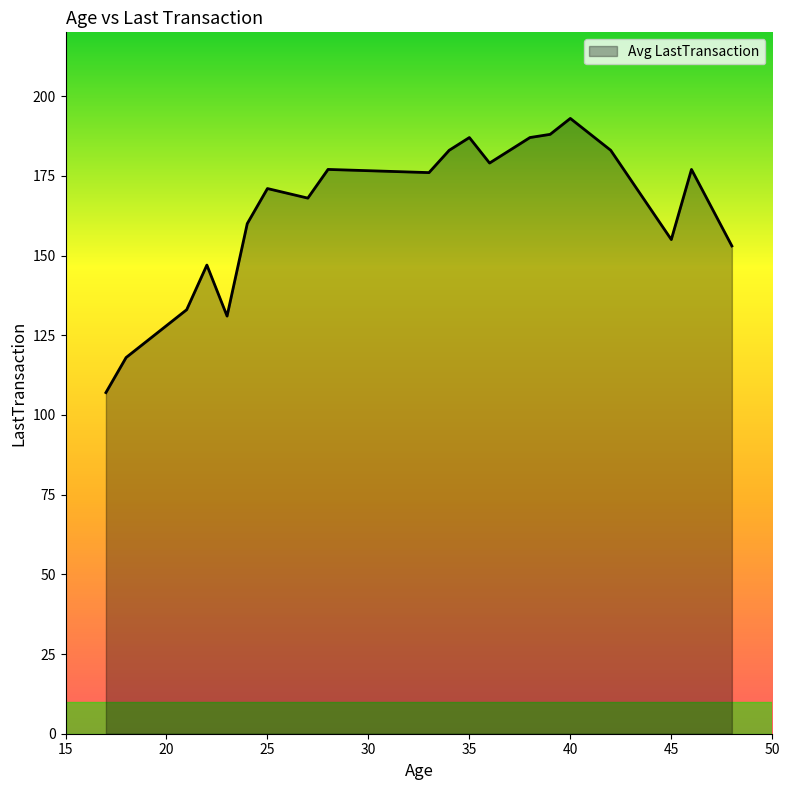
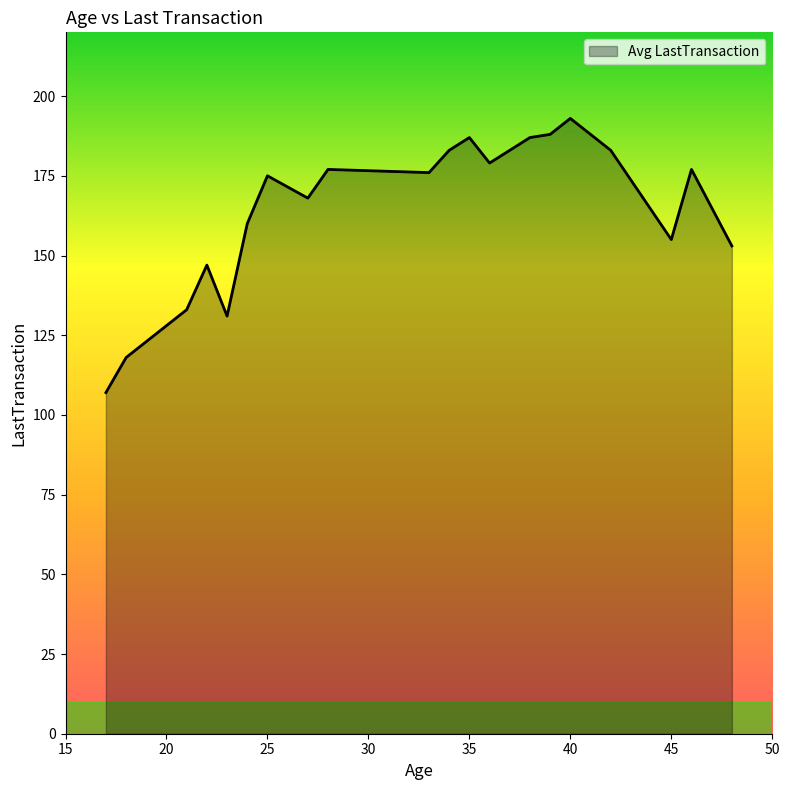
25: 171 -> 175
